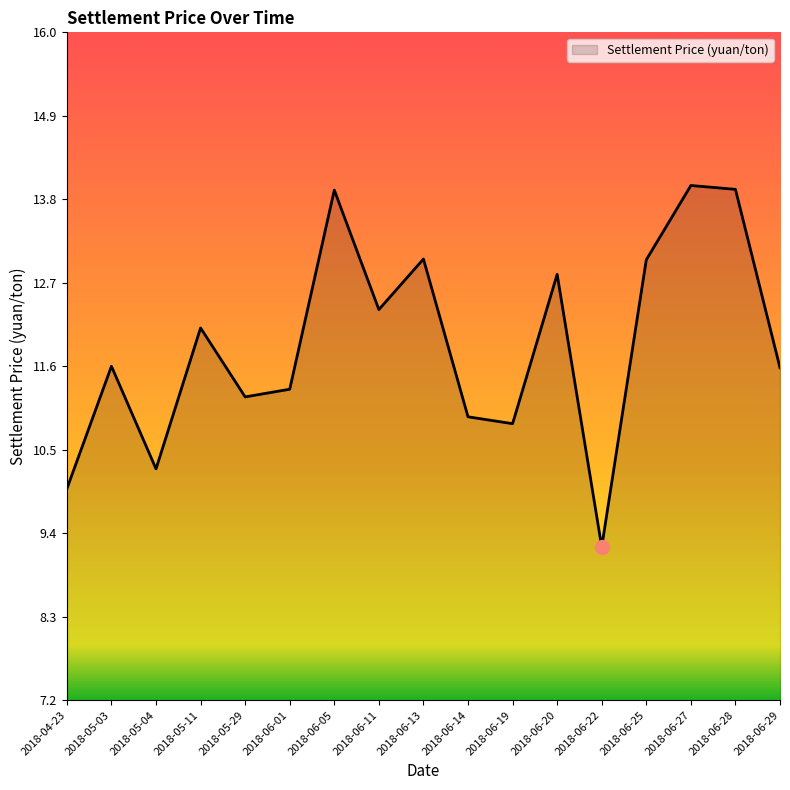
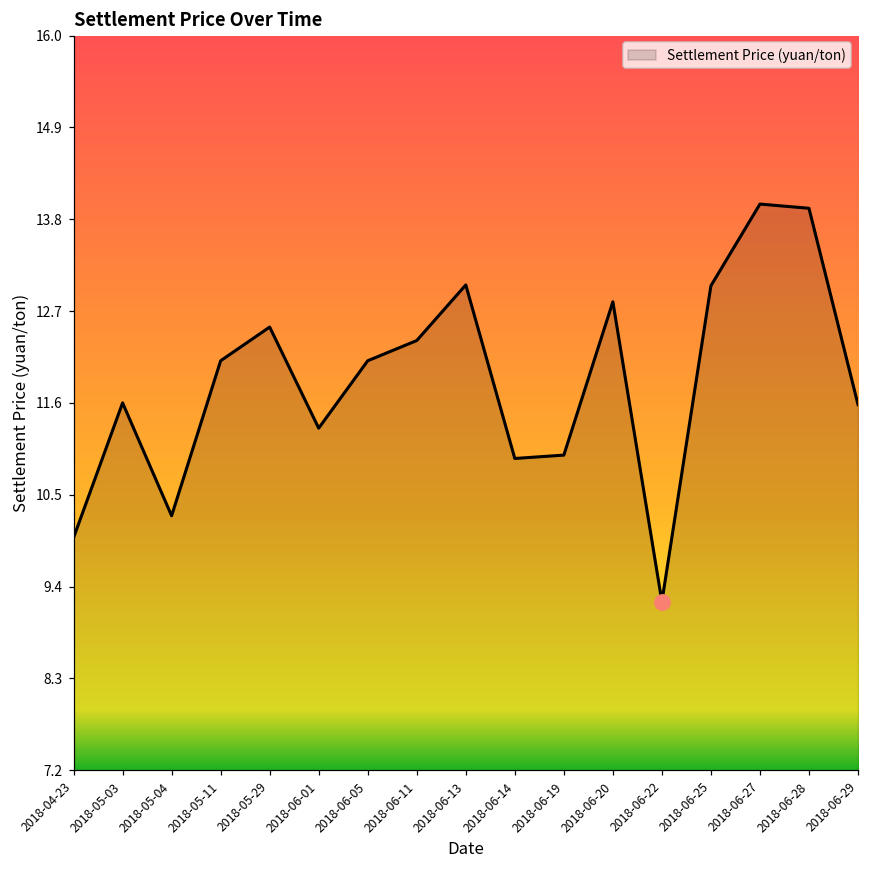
Settlement Price (yuan/ton), 2018-05-29: 11.2 -> 12.5
Settlement Price (yuan/ton), 2018-06-05: 13.9 -> 12.1
Settlement Price (yuan/ton), 2018-06-19: 10.9 -> 11.0
